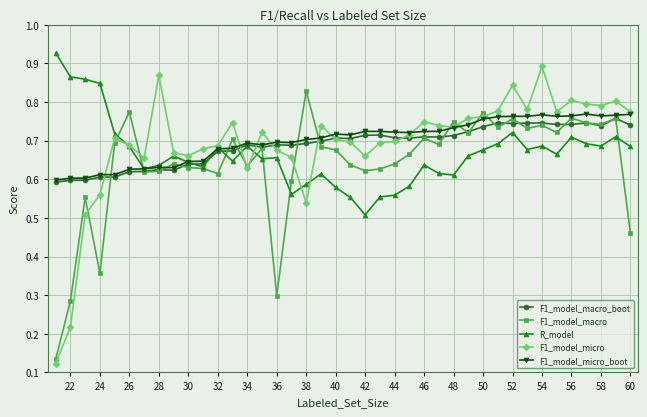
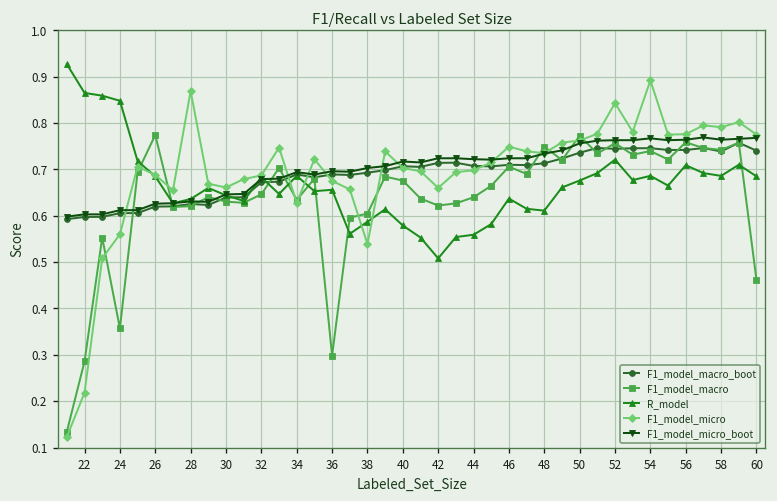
F1_model_macro, 32: 0.61 -> 0.65
F1_model_macro, 38: 0.83 -> 0.60
F1_model_micro, 56: 0.80 -> 0.78
